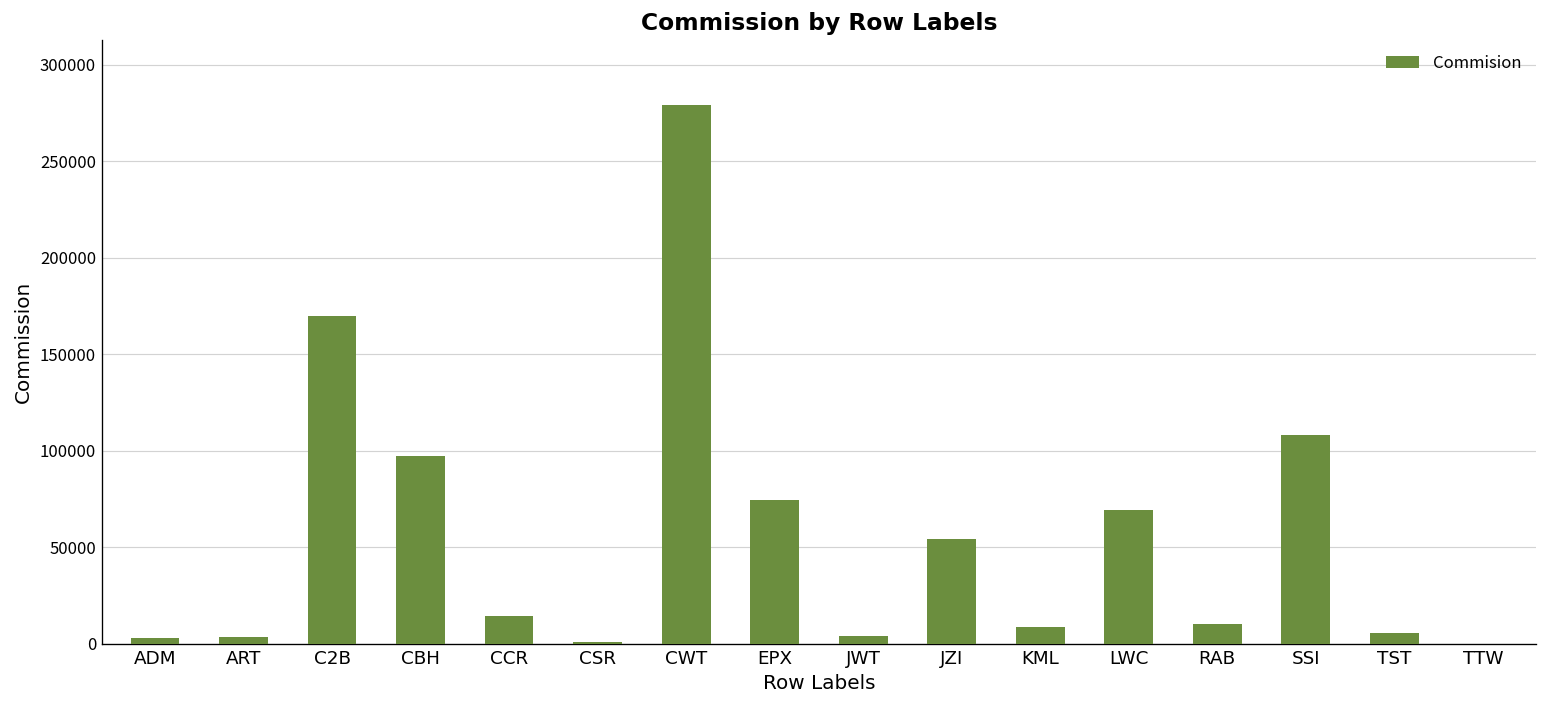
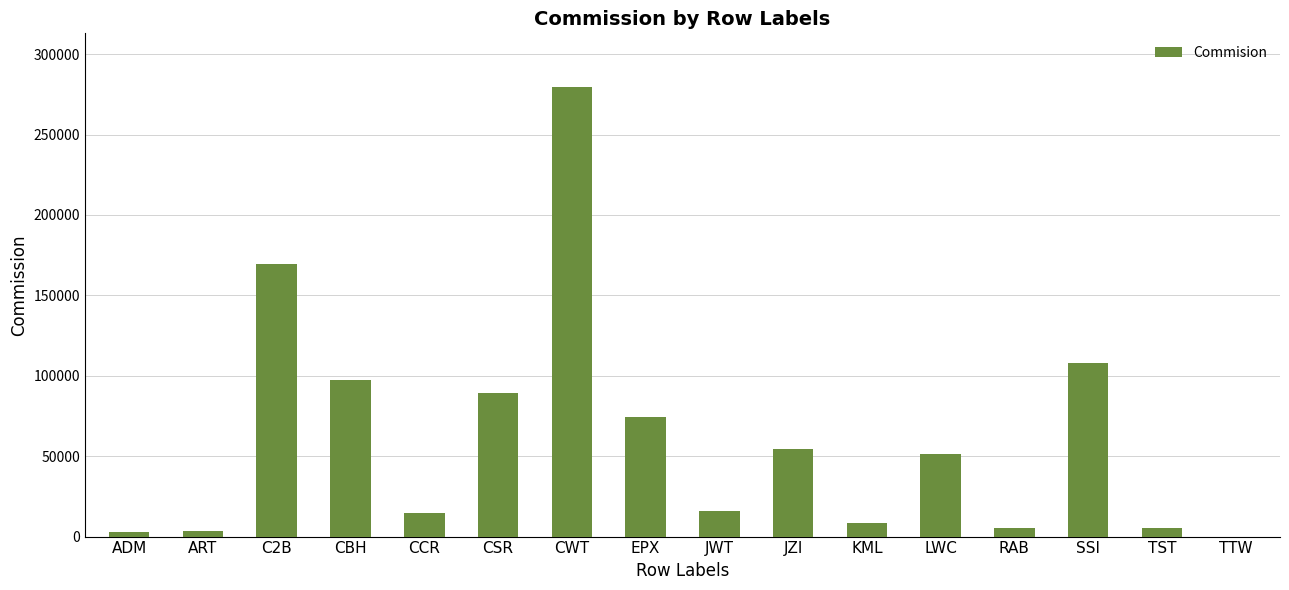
CSR: 1000 -> 90000
JWT: 4000 -> 16000
LWC: 70000 -> 52000
RAB: 11000 -> 5000
